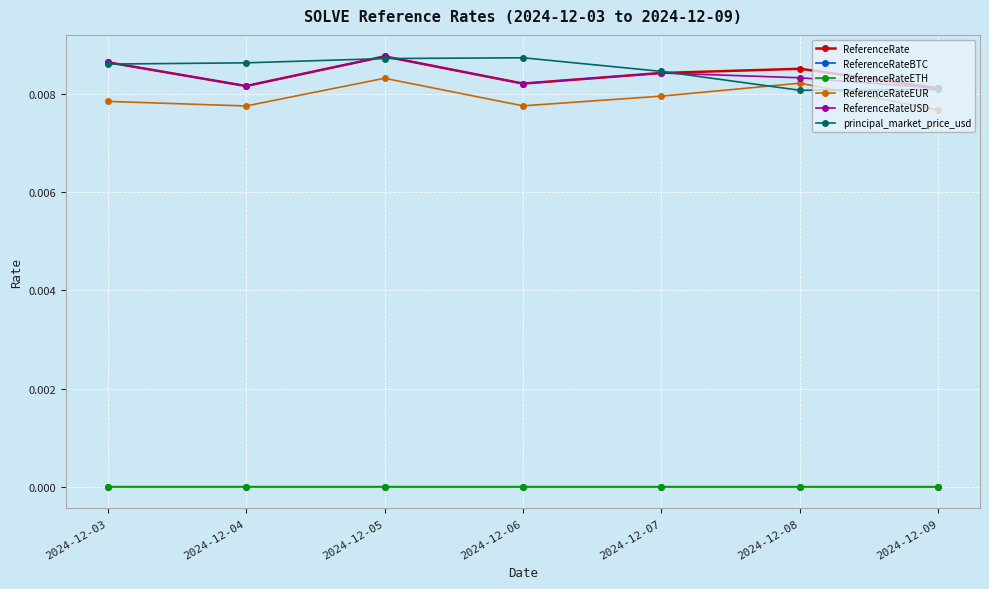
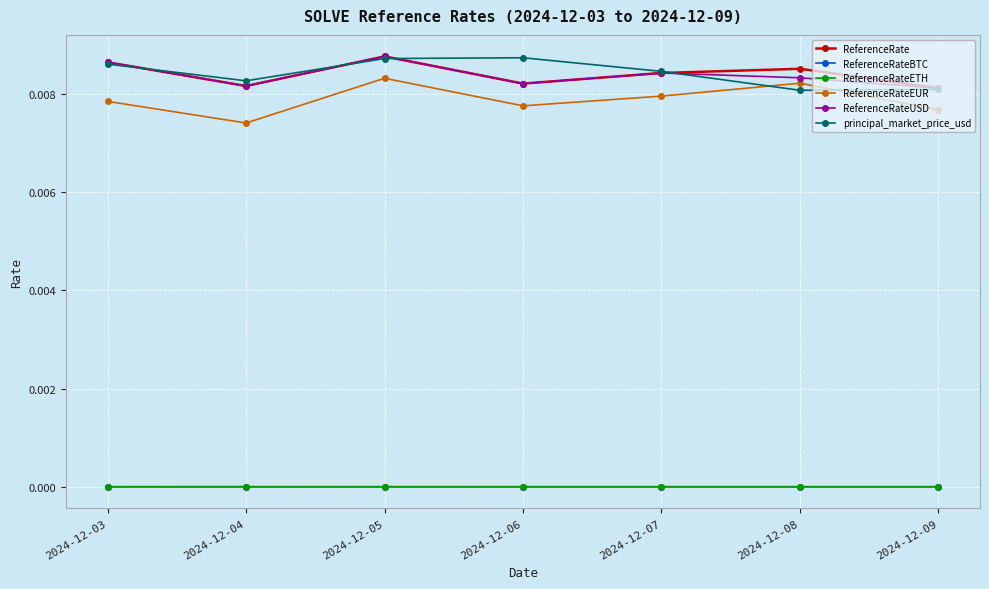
ReferenceRateEUR, 2024-12-04: 0.0078 -> 0.0074
principal_market_price_usd, 2024-12-04: 0.0086 -> 0.0083
